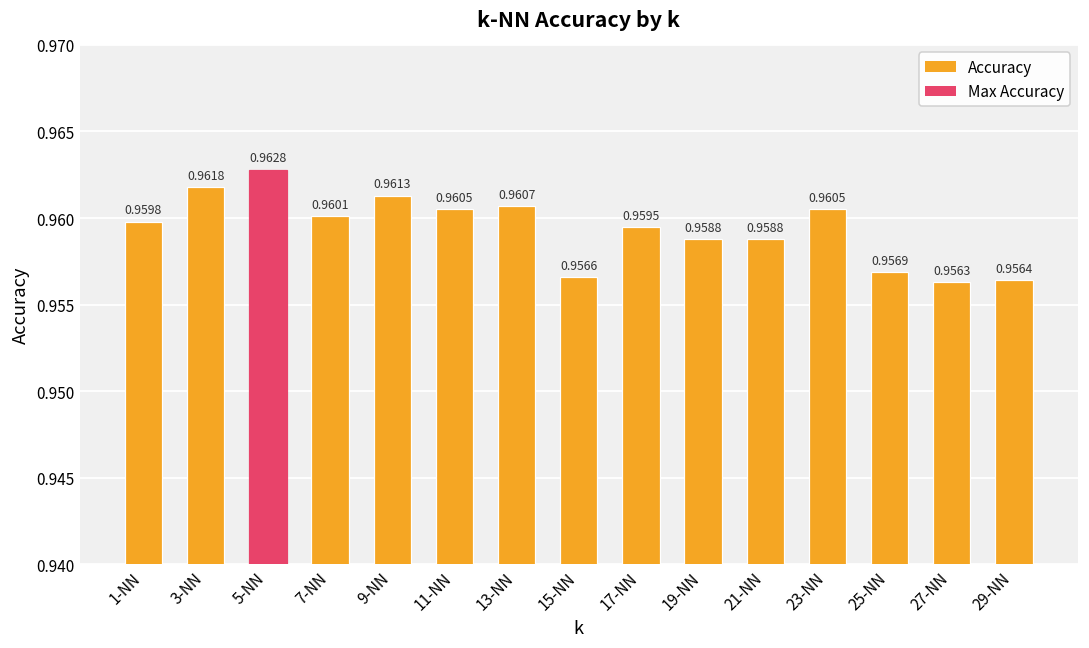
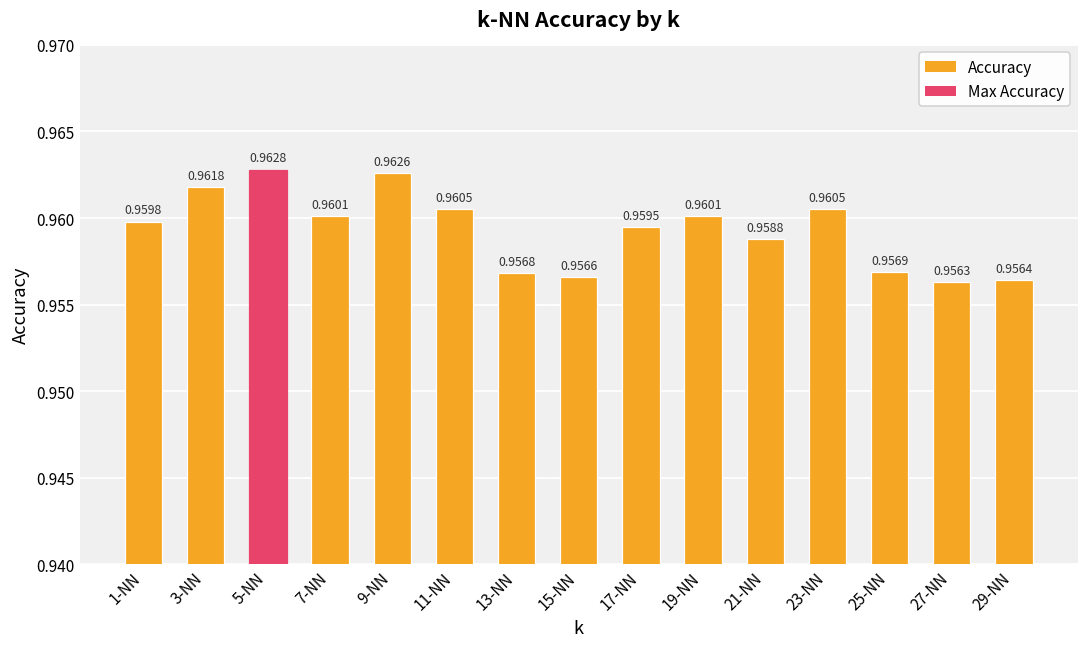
9-NN: 0.9613 -> 0.9626
13-NN: 0.9607 -> 0.9568
19-NN: 0.9588 -> 0.9601
